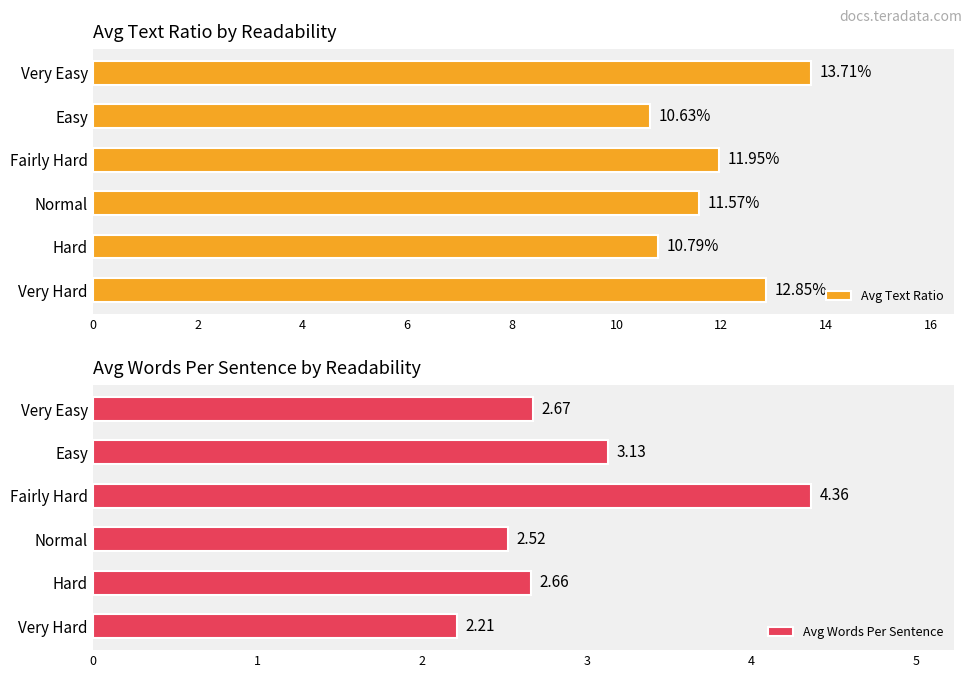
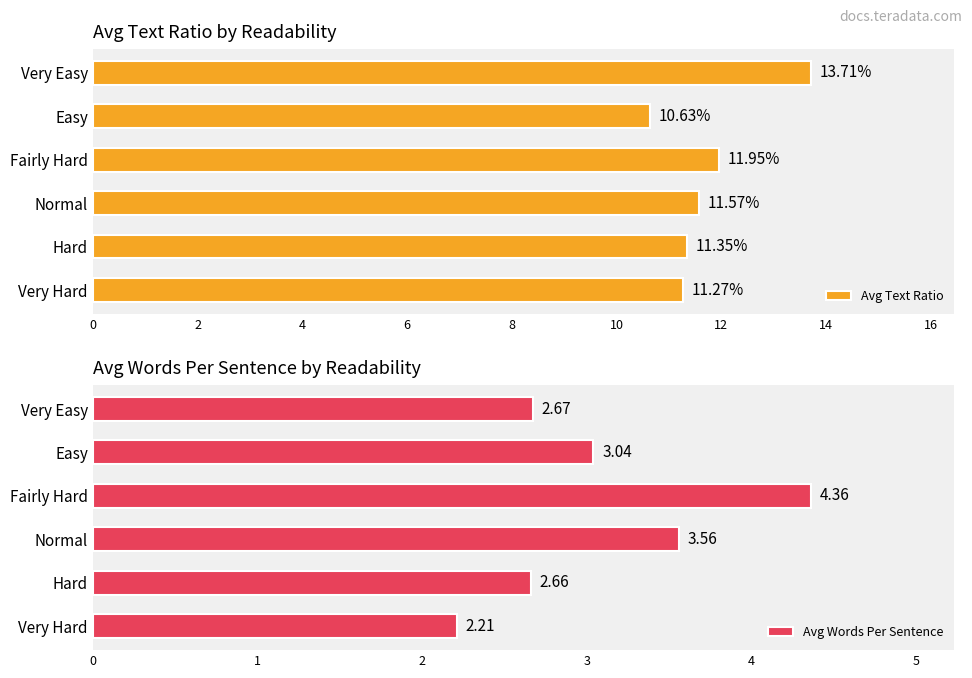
Avg Text Ratio by Readability, Hard: 10.79% -> 11.35%
Avg Text Ratio by Readability, Very Hard: 12.85% -> 11.27%
Avg Words Per Sentence by Readability, Easy: 3.13 -> 3.04
Avg Words Per Sentence by Readability, Normal: 2.52 -> 3.56
